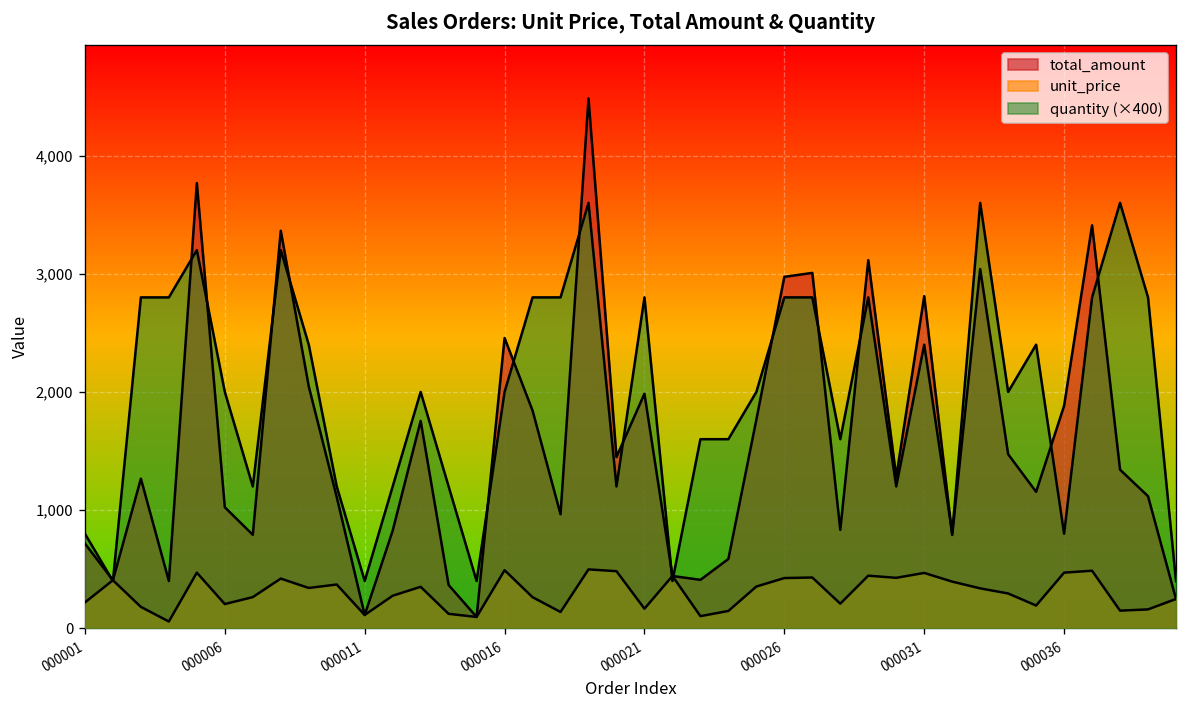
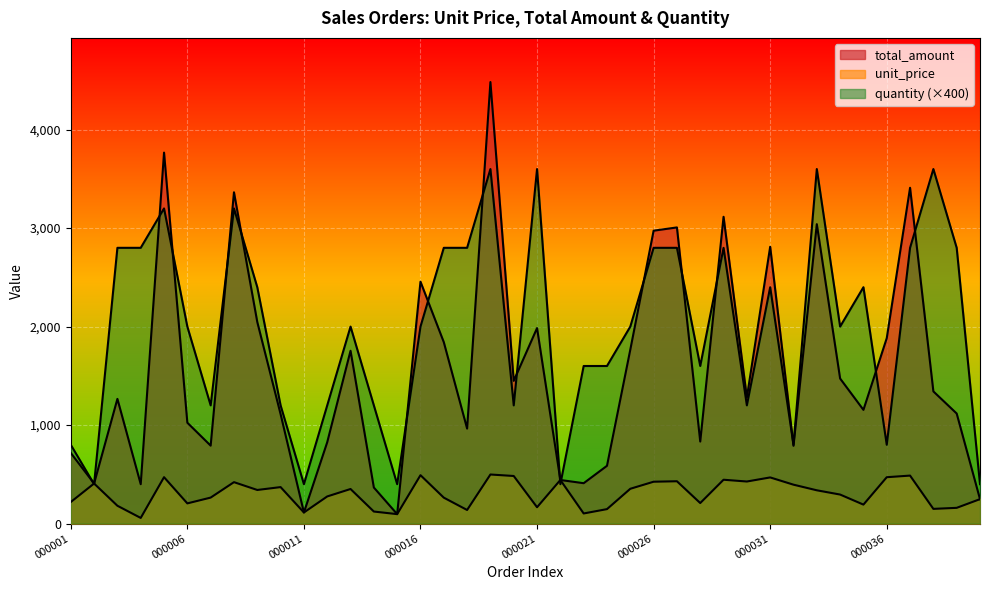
quantity (×400), 000021: 2,800 -> 3,600
